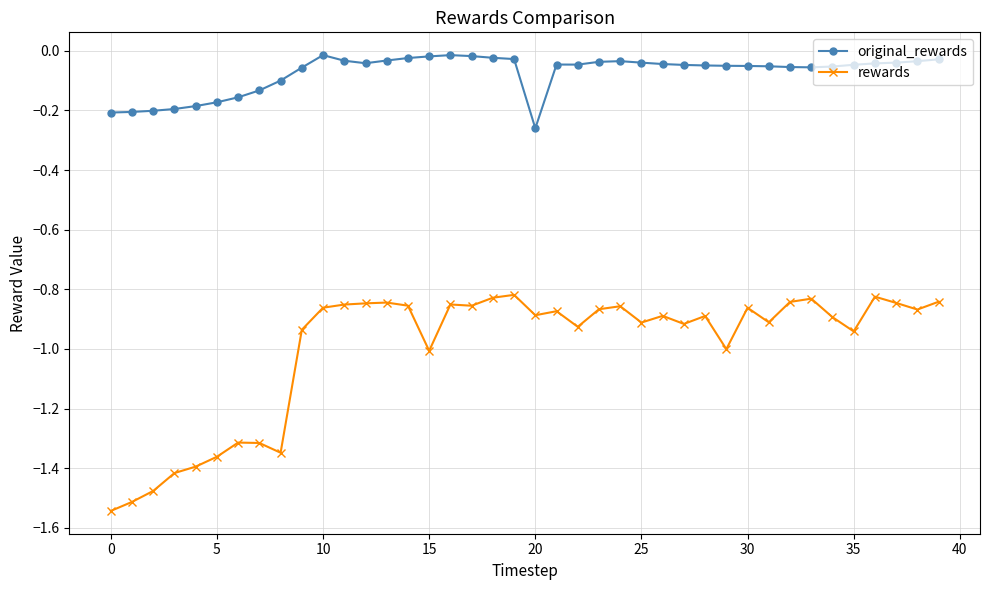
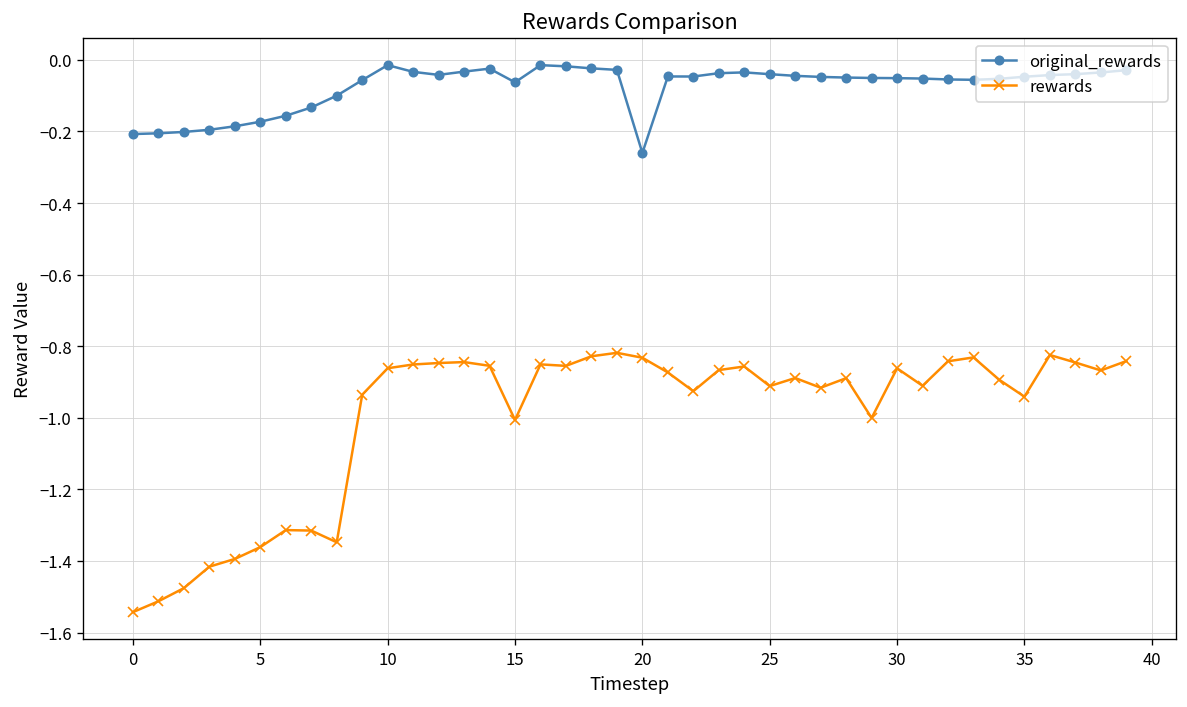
original_rewards, 15: -0.02 -> -0.06
rewards, 20: -0.89 -> -0.83
